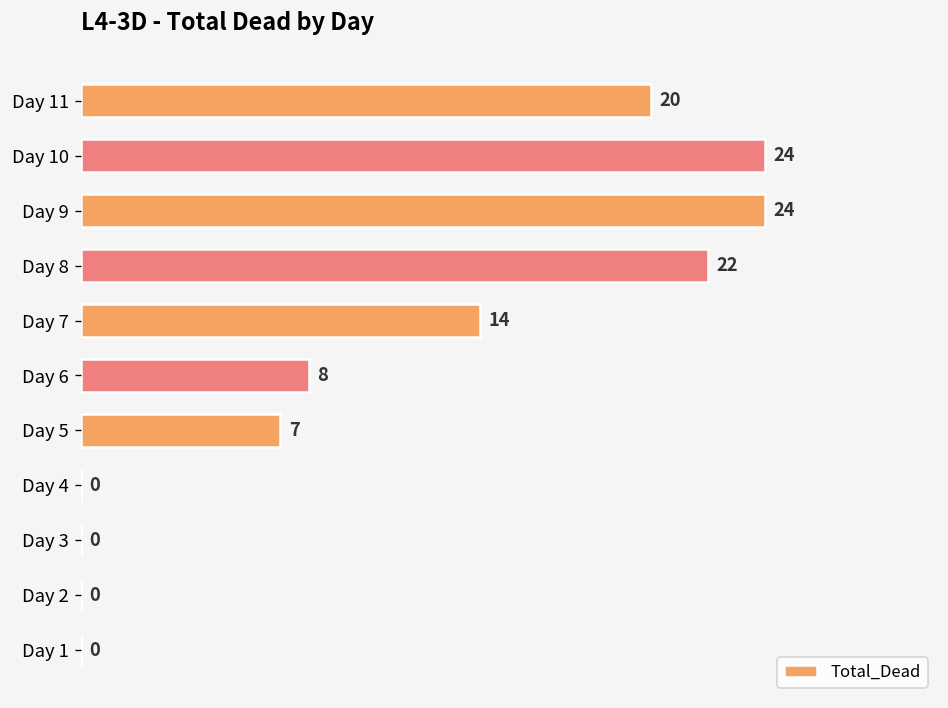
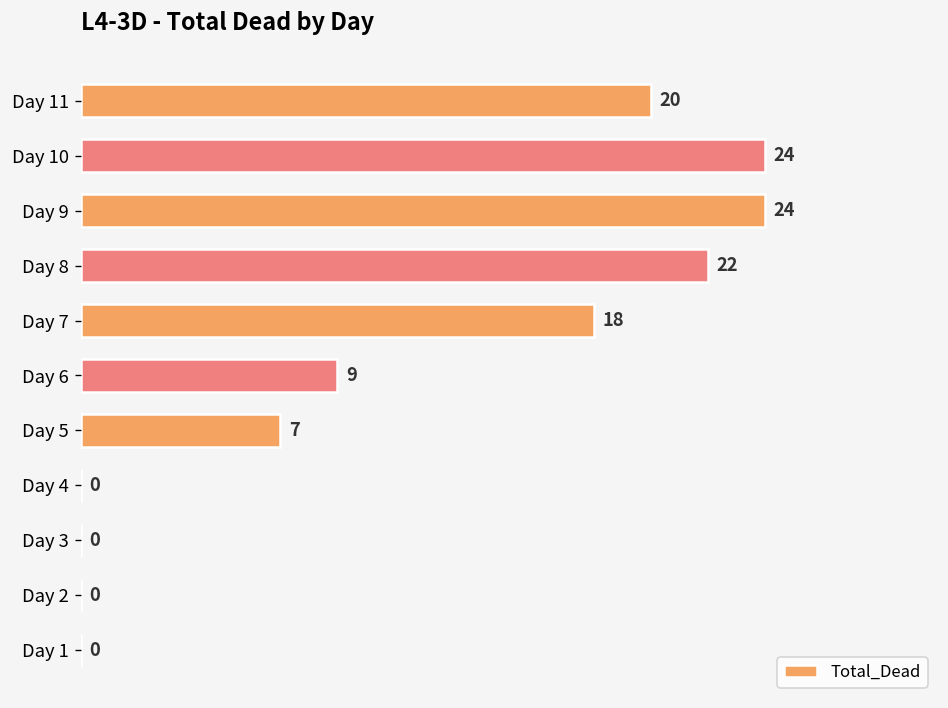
Day 7: 14 -> 18
Day 6: 8 -> 9
